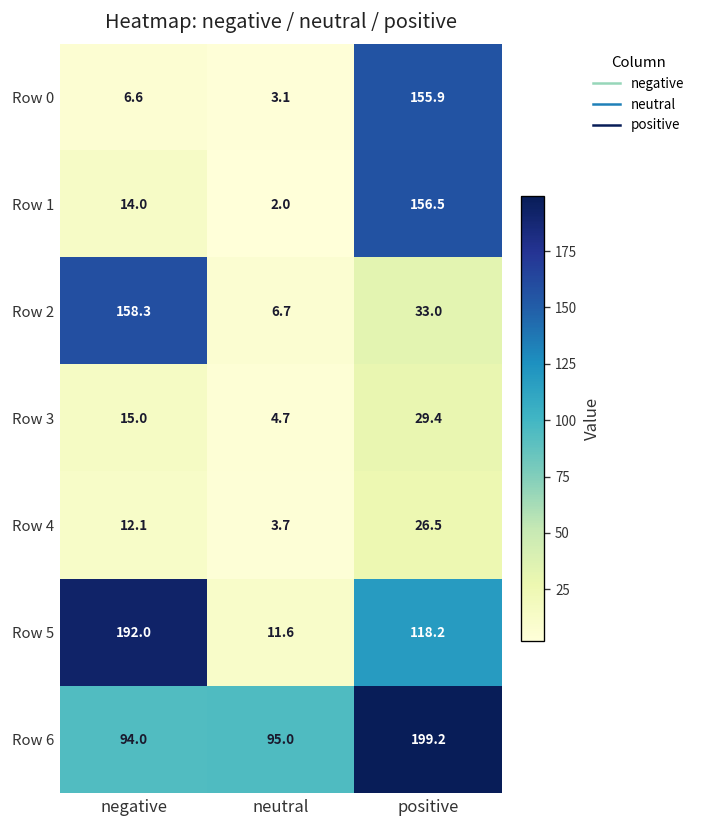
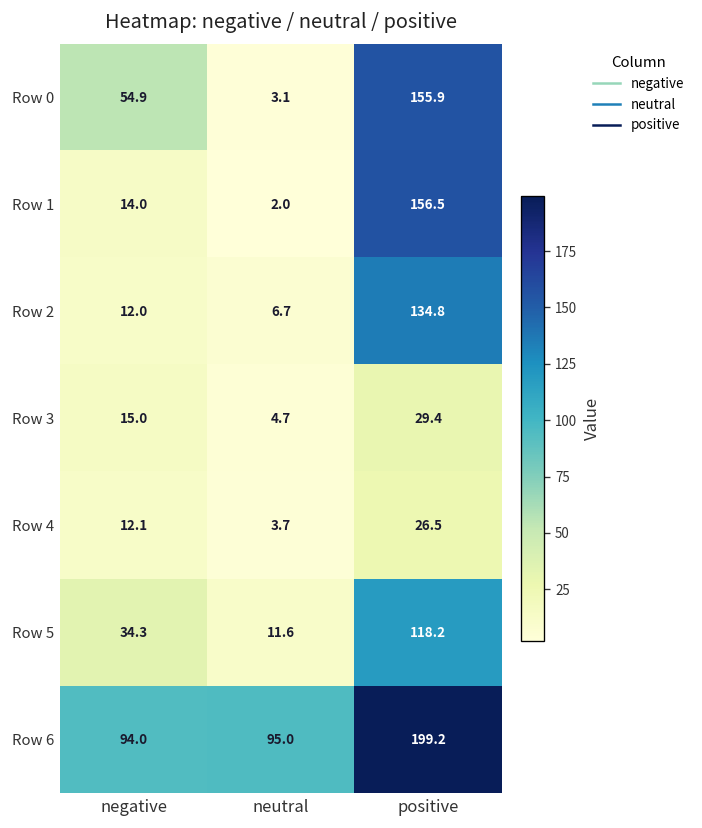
Row 0, negative: 6.6 -> 54.9
Row 2, negative: 158.3 -> 12.0
Row 2, positive: 33.0 -> 134.8
Row 5, negative: 192.0 -> 34.3
